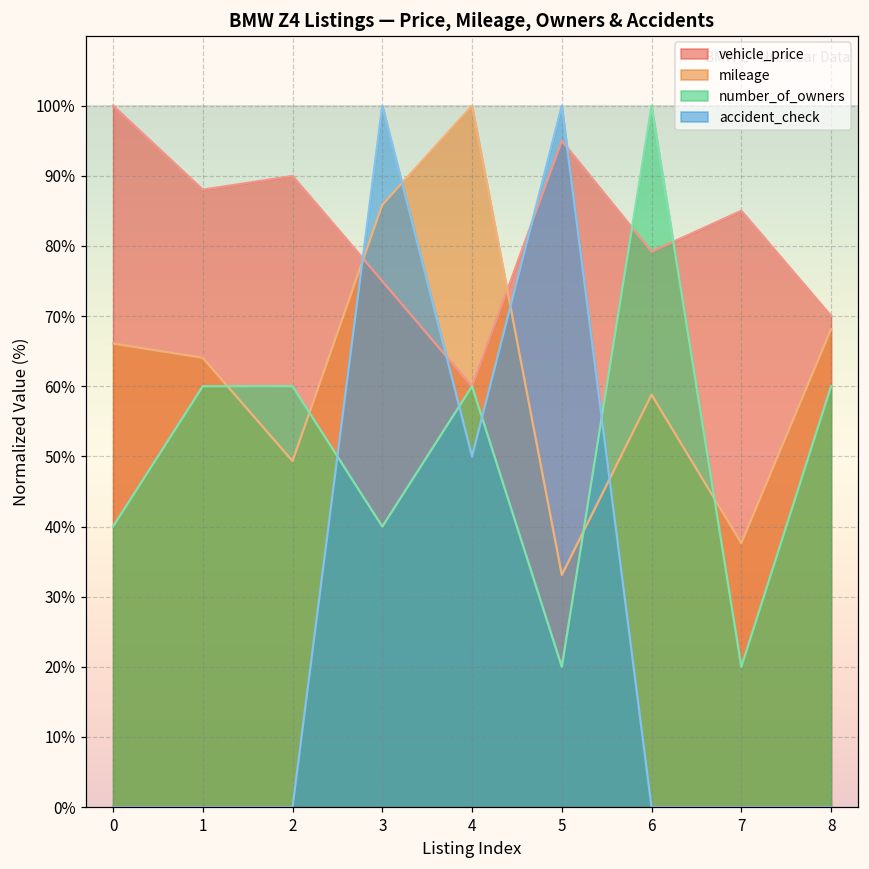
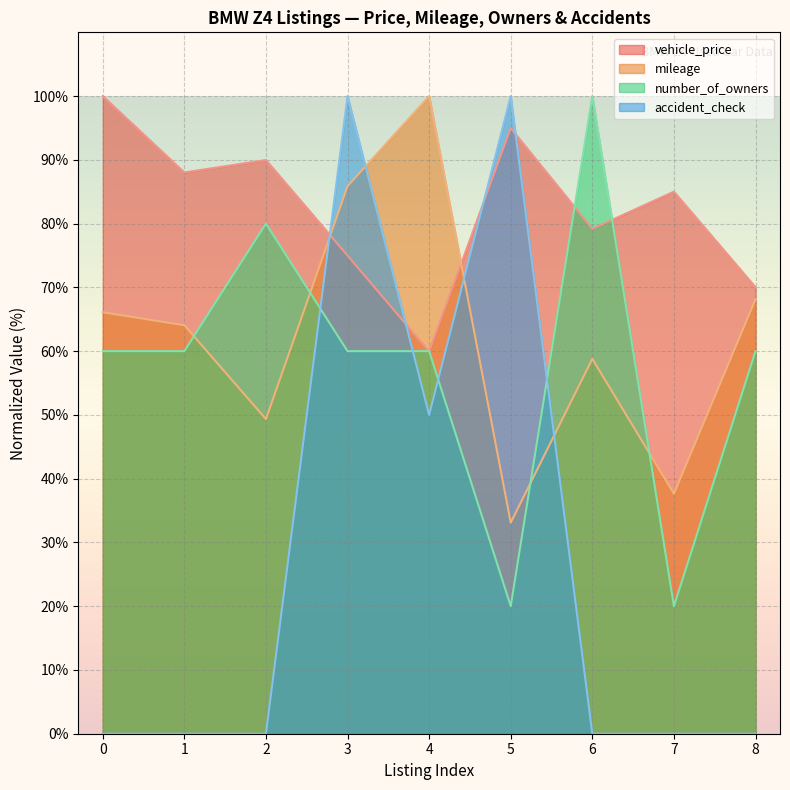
number_of_owners, 0: 40% -> 60%
number_of_owners, 2: 60% -> 80%
number_of_owners, 3: 40% -> 60%
